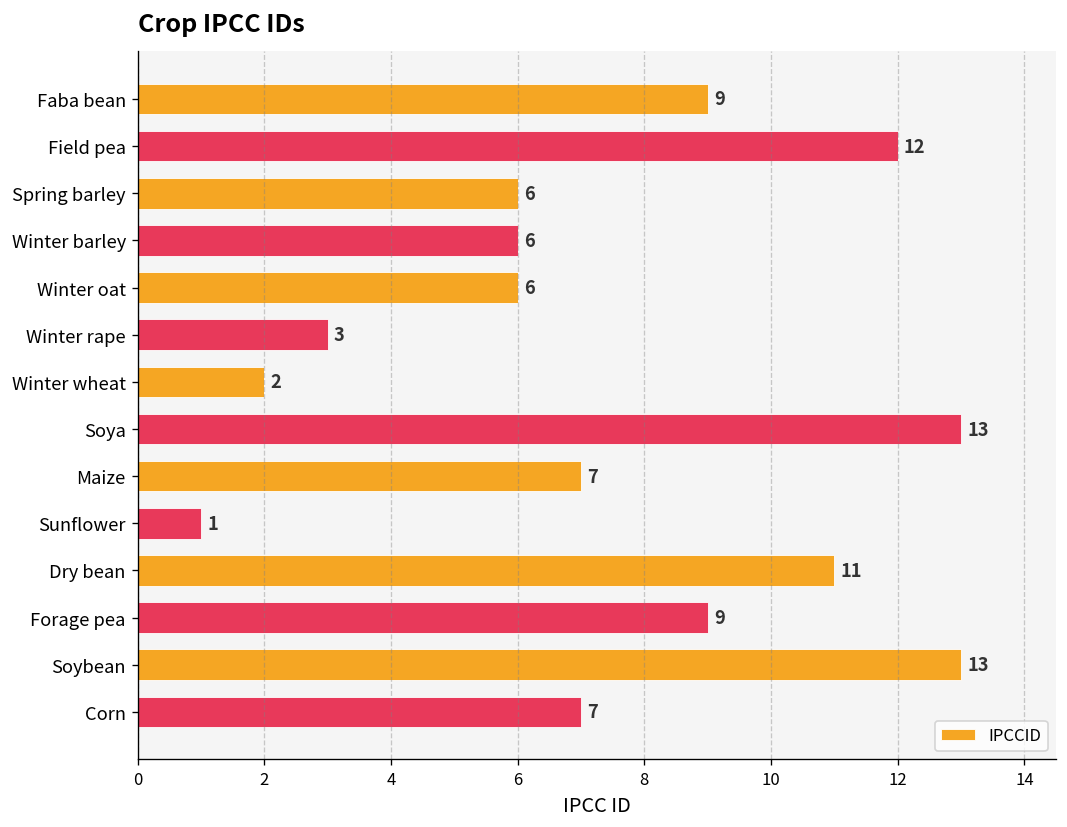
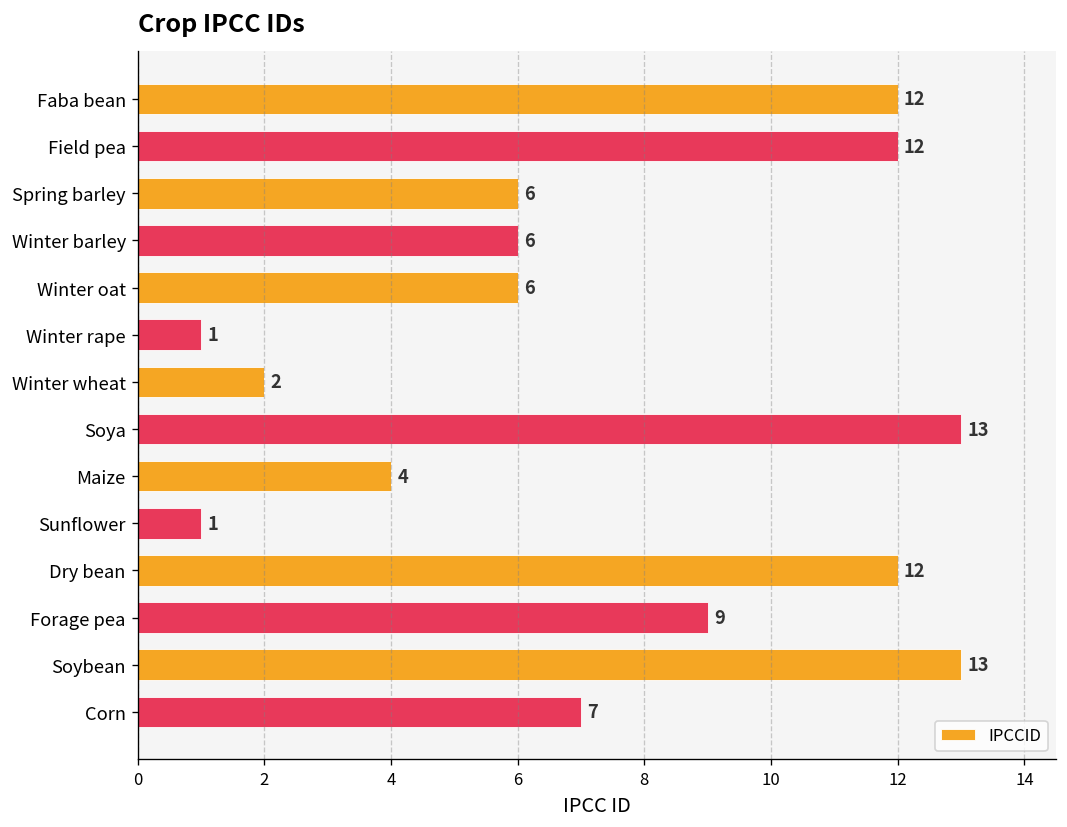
Faba bean: 9 -> 12
Winter rape: 3 -> 1
Maize: 7 -> 4
Dry bean: 11 -> 12
